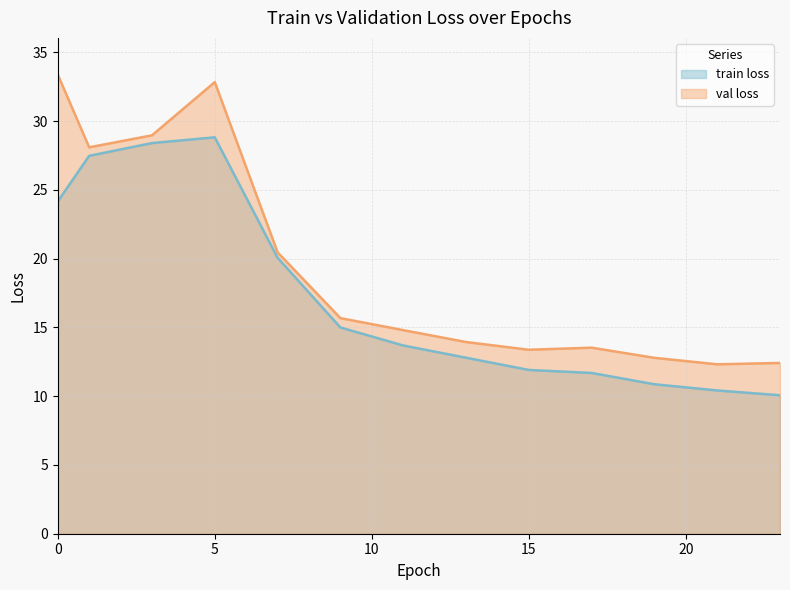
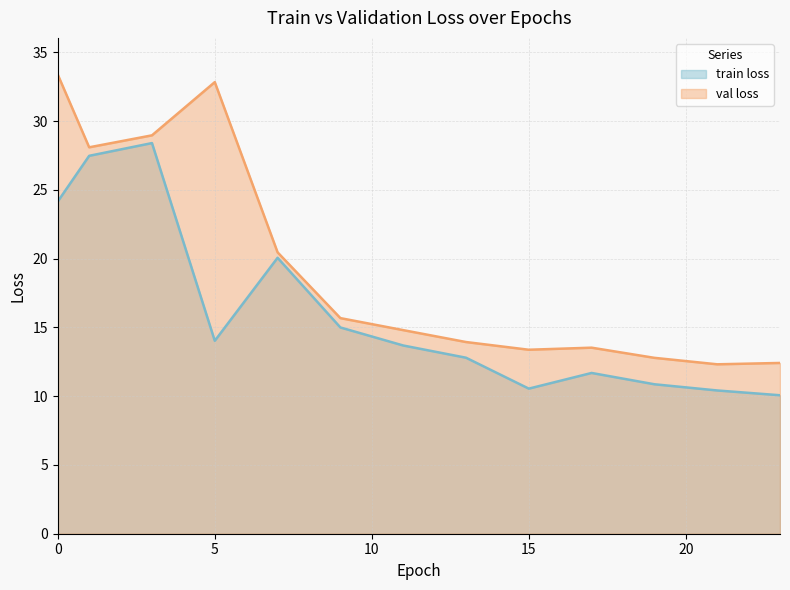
train loss, 5: 28.8 -> 14.0
train loss, 15: 11.9 -> 10.6
